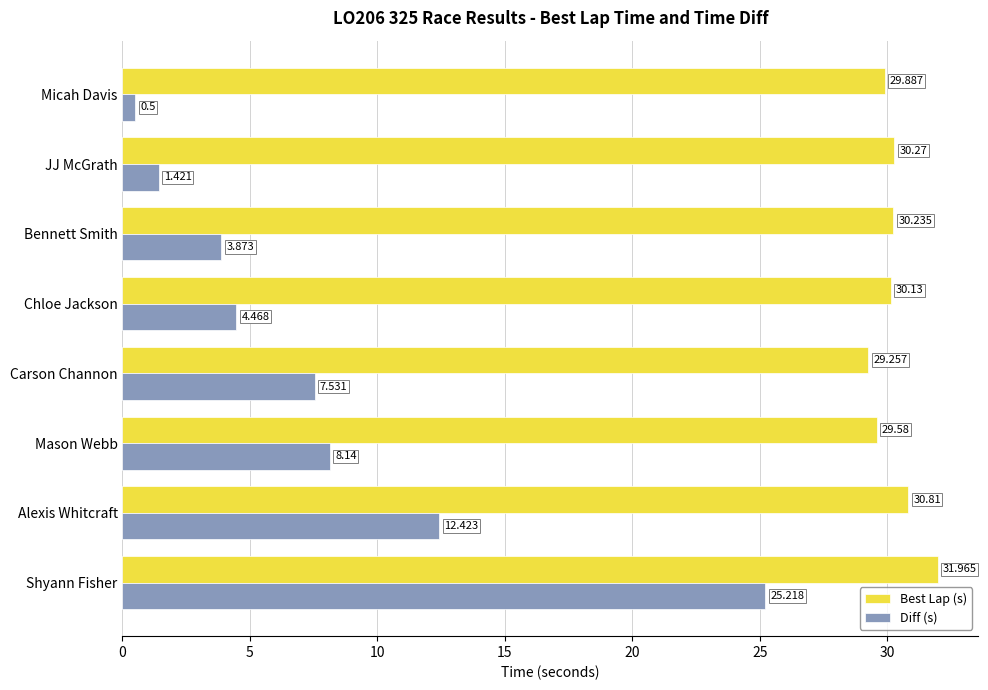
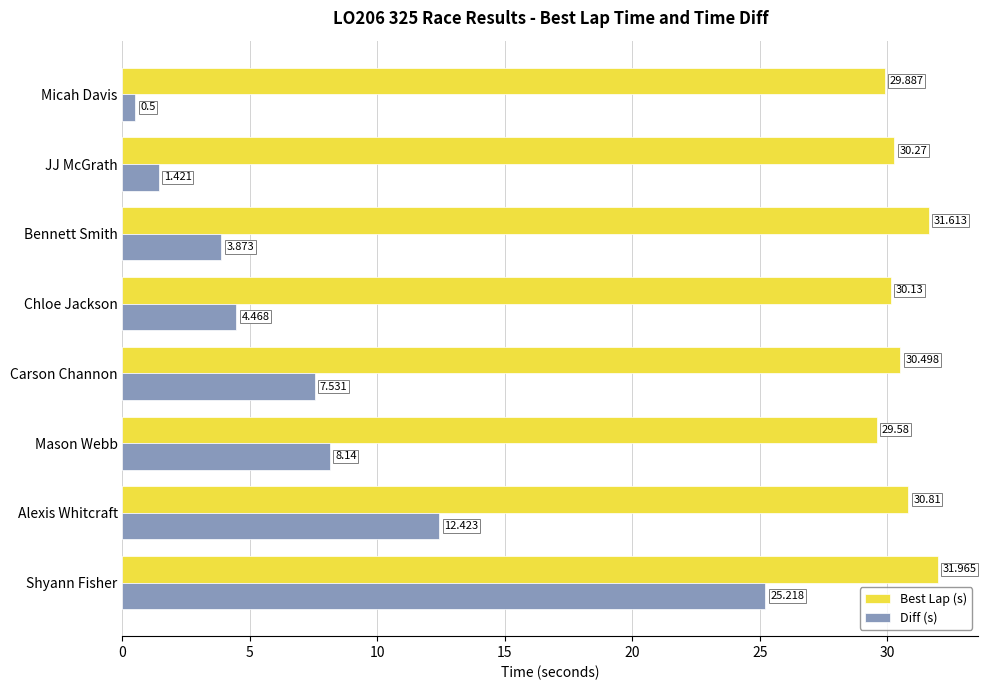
Best Lap (s), Bennett Smith: 30.235 -> 31.613
Best Lap (s), Carson Channon: 29.257 -> 30.498
